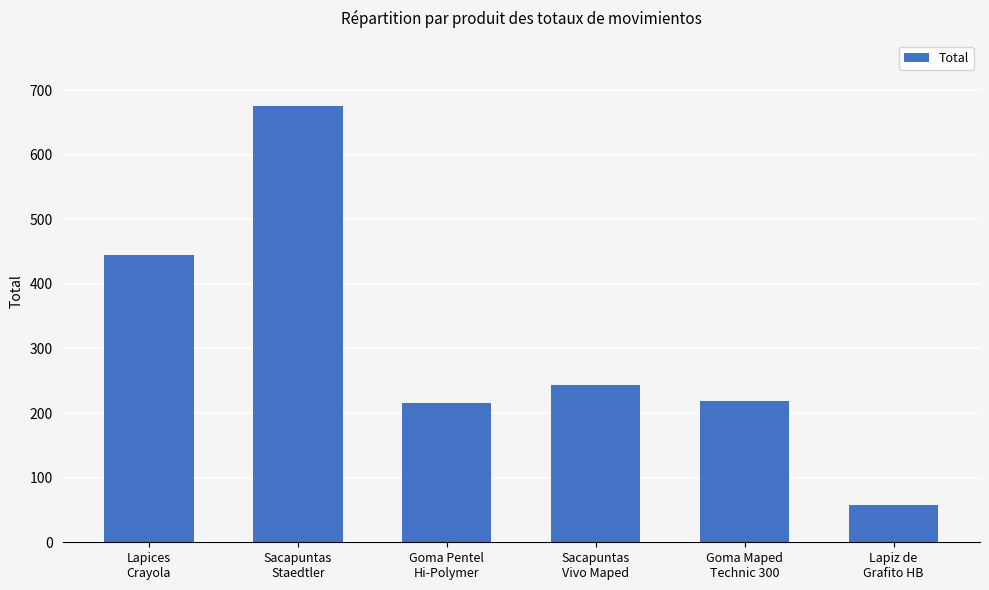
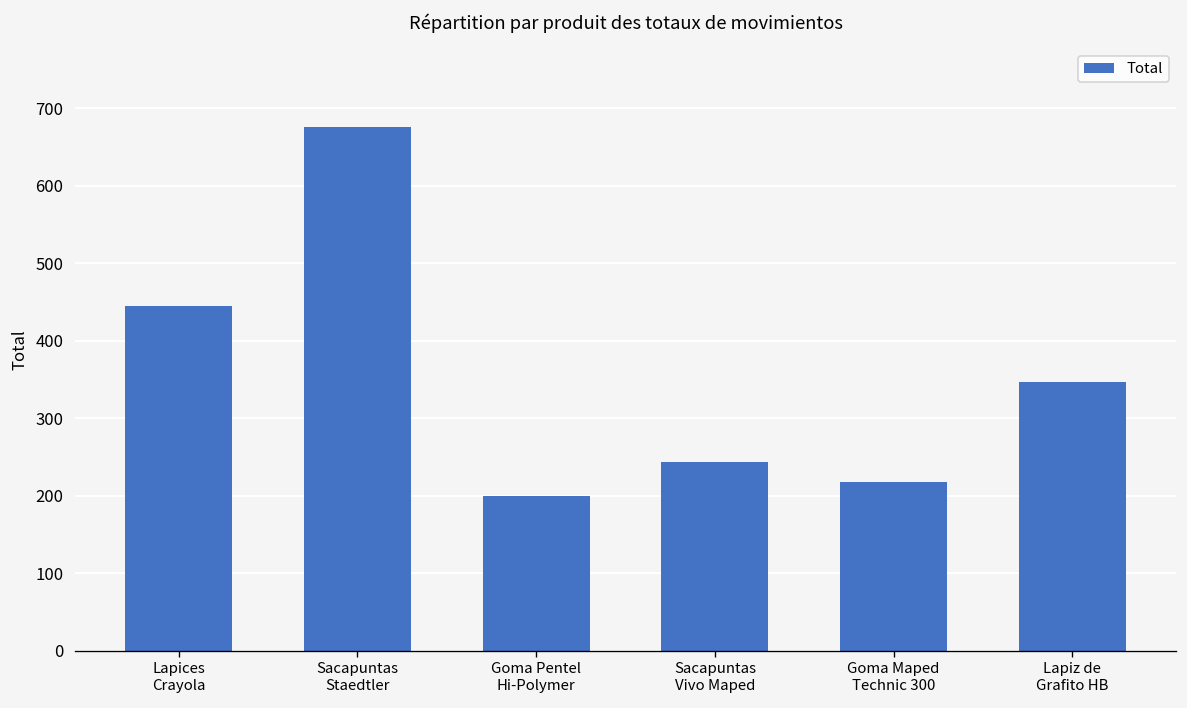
Goma Pentel Hi-Polymer: 220 -> 200
Lapiz de Grafito HB: 60 -> 350
